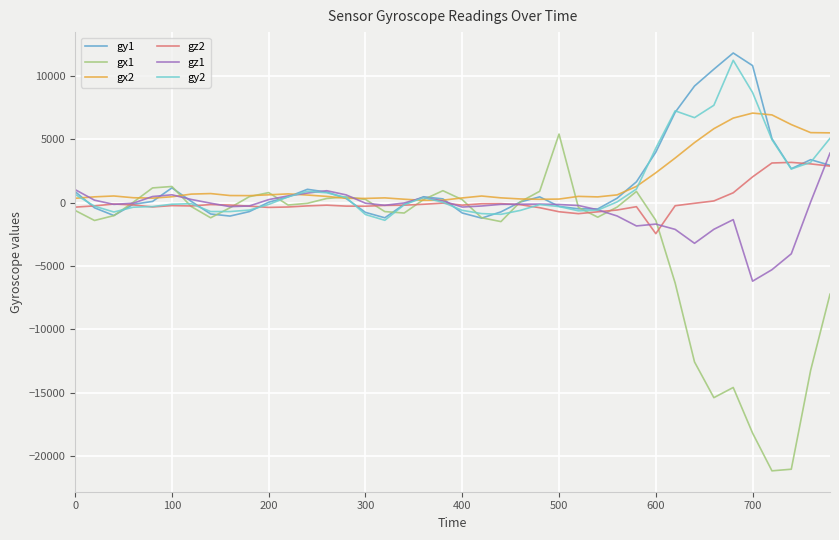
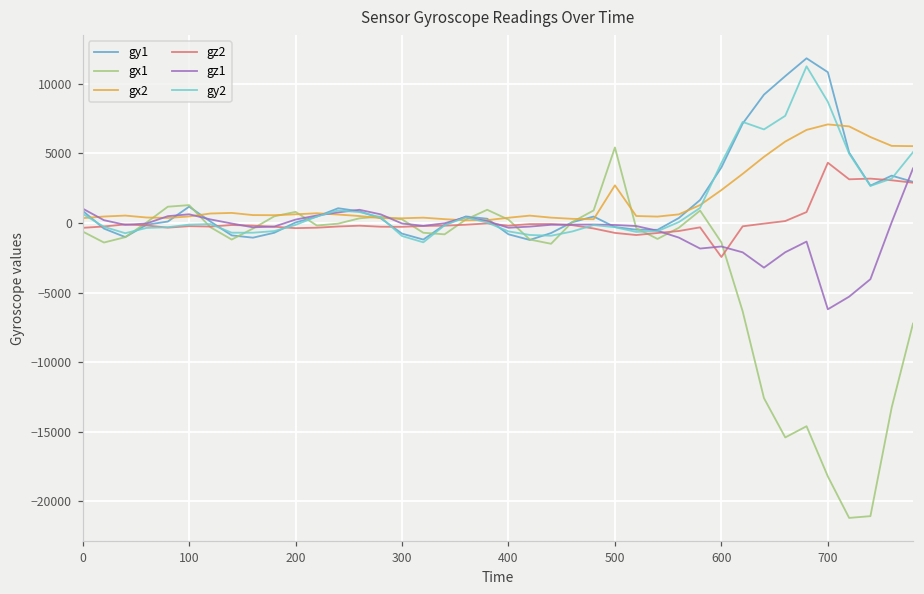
gx2, 500: 300 -> 2700
gz2, 700: 2000 -> 4300
